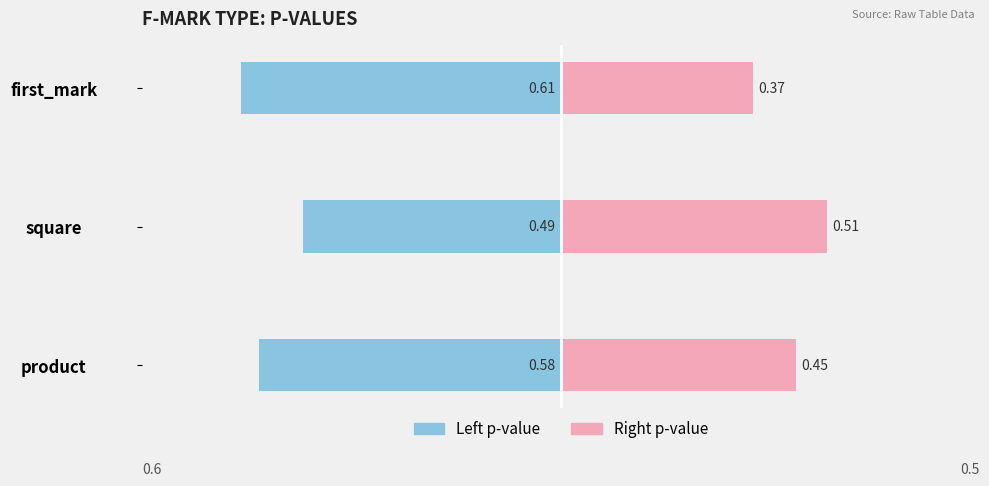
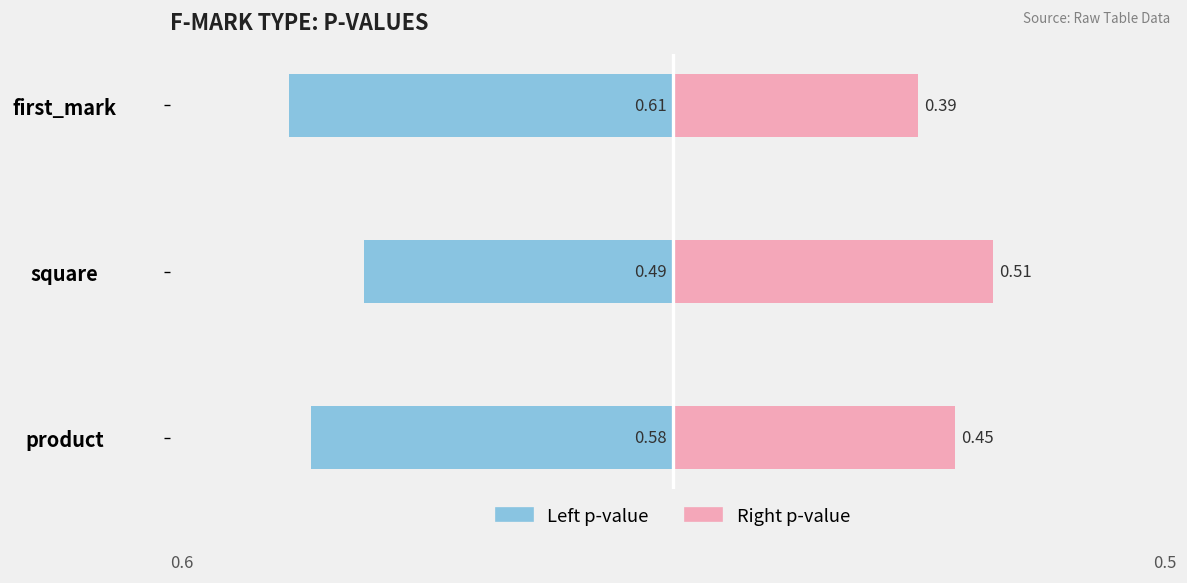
Right p-value, first_mark: 0.37 -> 0.39
